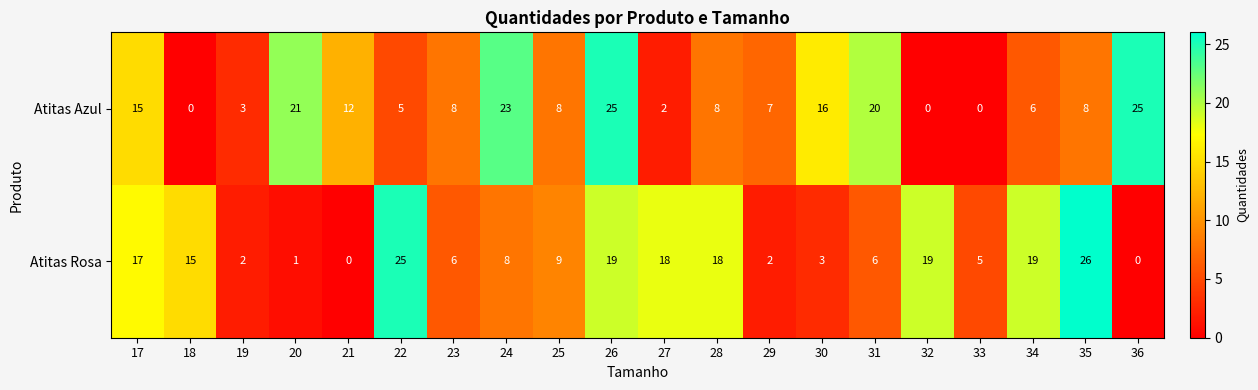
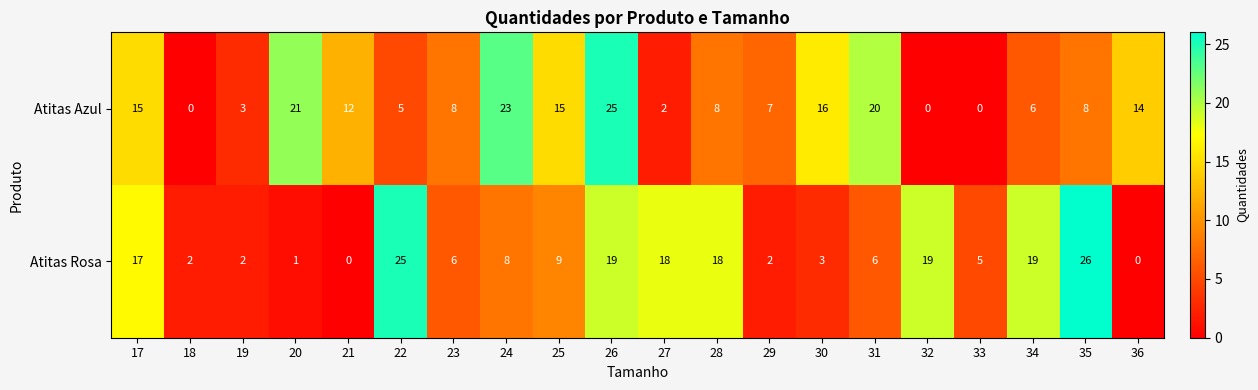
Atitas Azul, 25: 8 -> 15
Atitas Azul, 36: 25 -> 14
Atitas Rosa, 18: 15 -> 2
